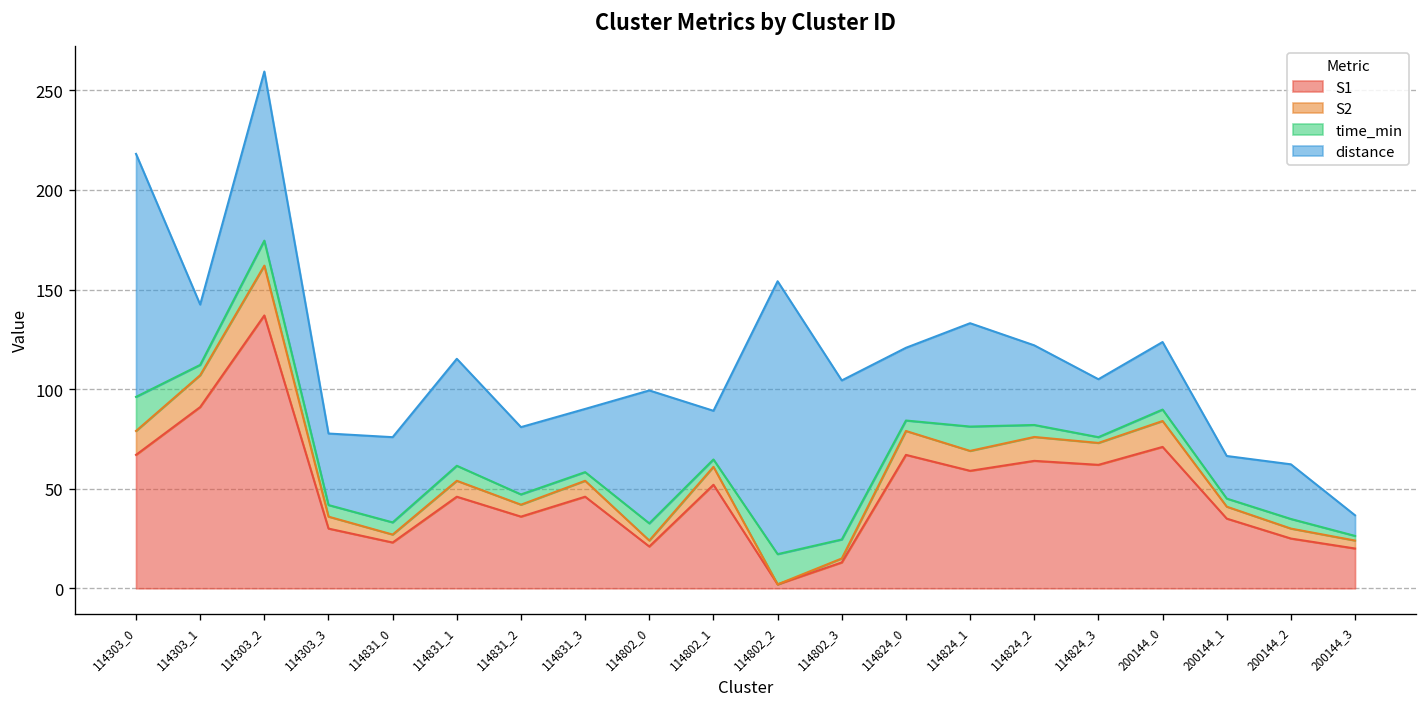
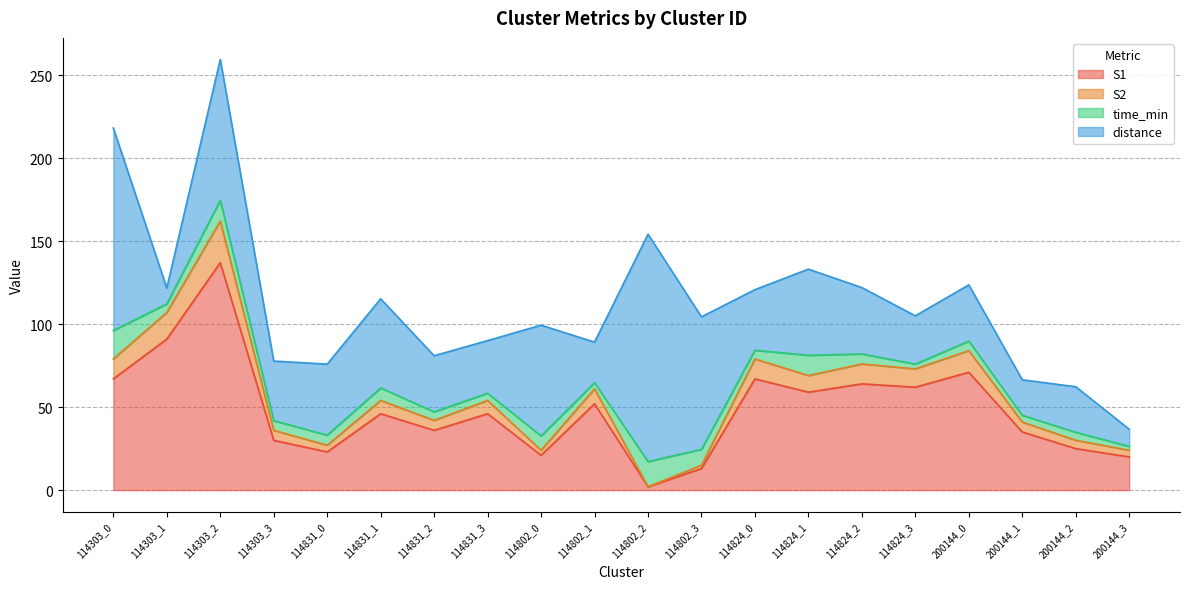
distance, 114303_1: 30 -> 10
